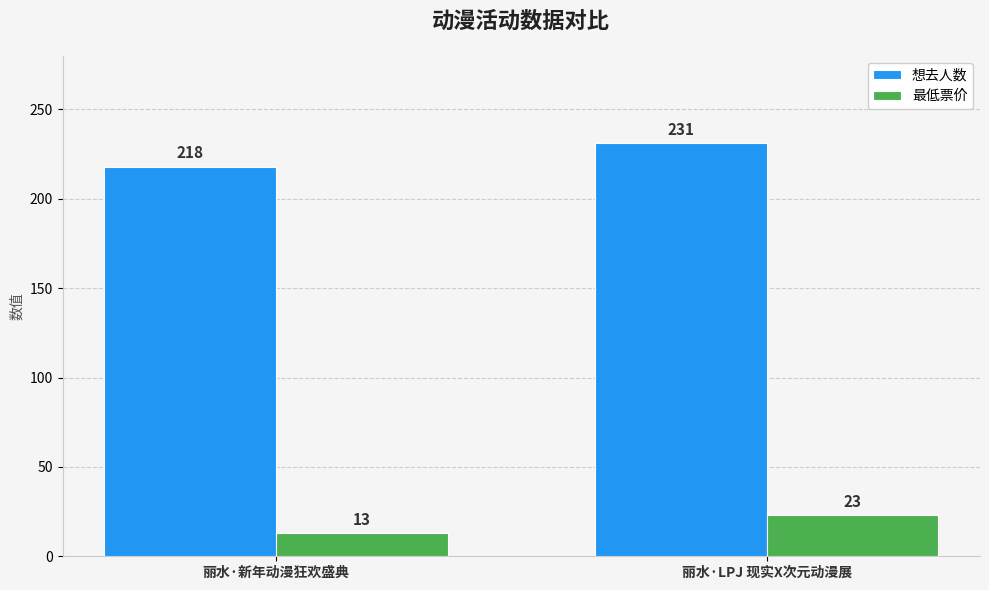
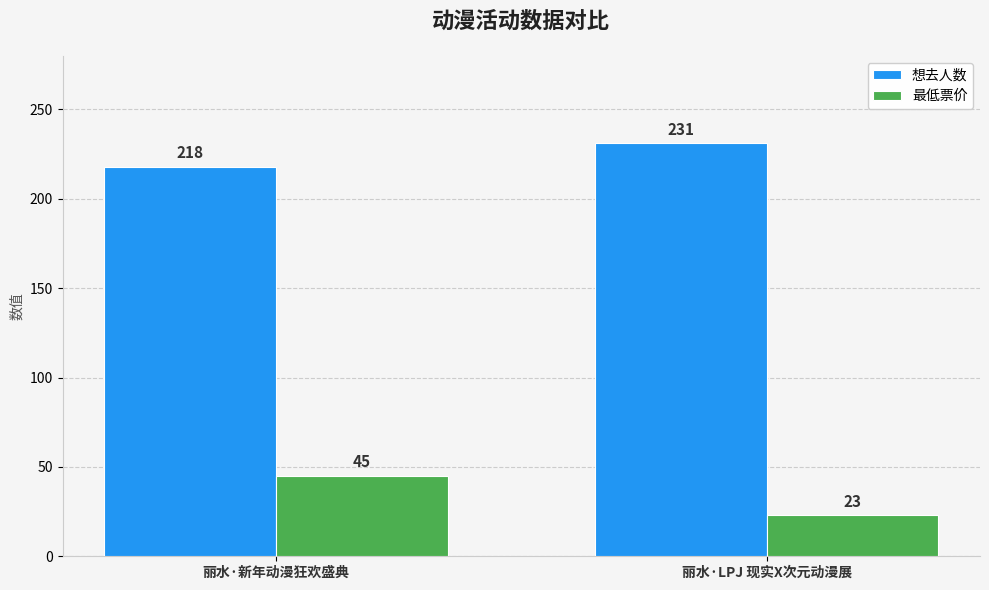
最低票价, 丽水·新年动漫狂欢盛典: 13 -> 45
